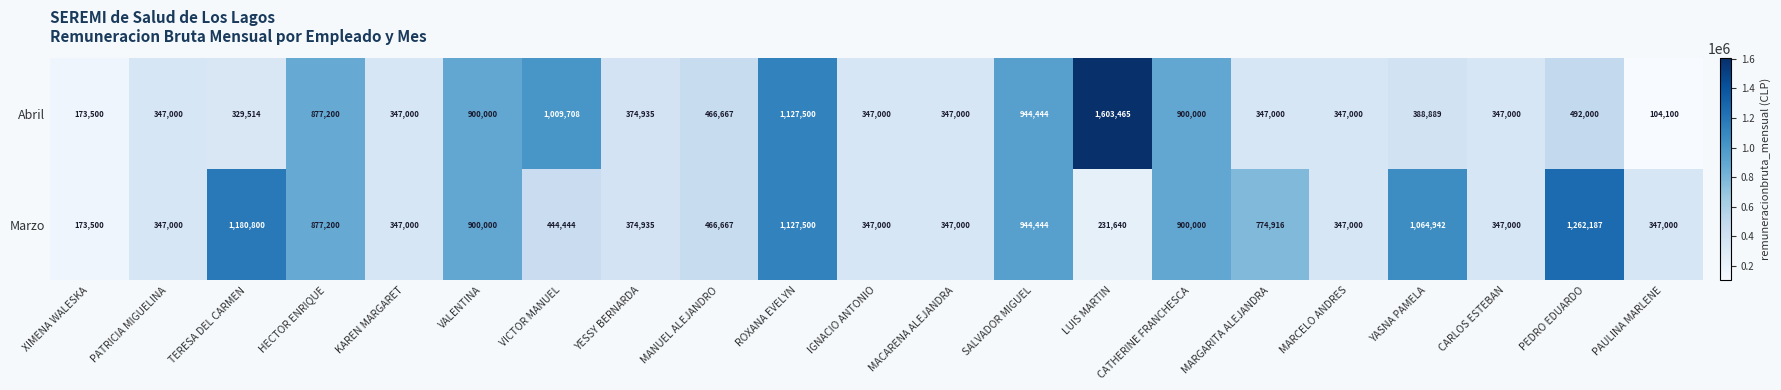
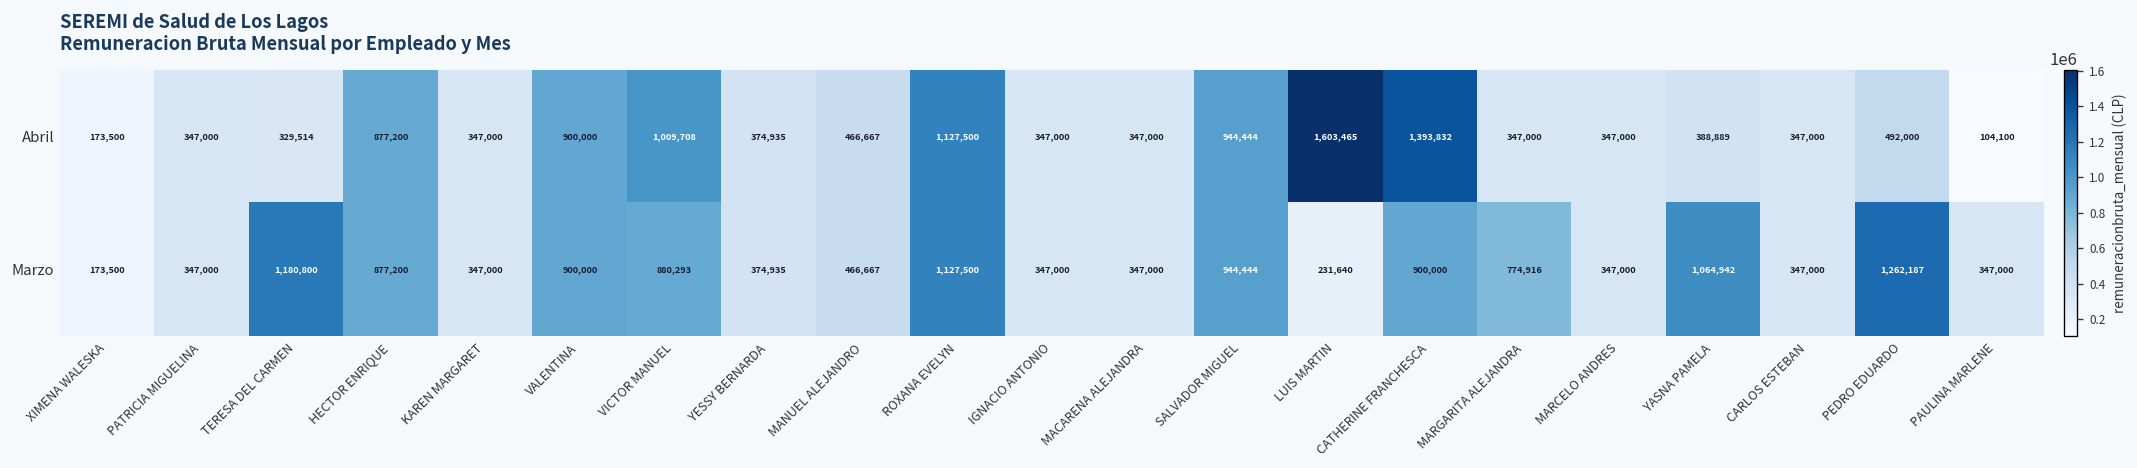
Abril, CATHERINE FRANCHESCA: 900,000 -> 1,393,832
Marzo, VICTOR MANUEL: 444,444 -> 880,293
